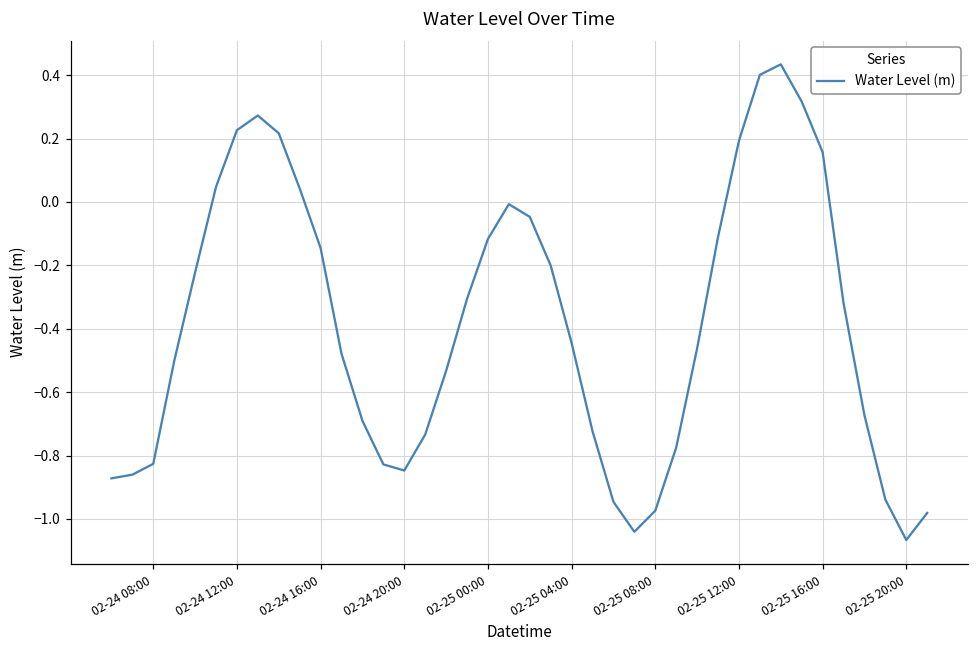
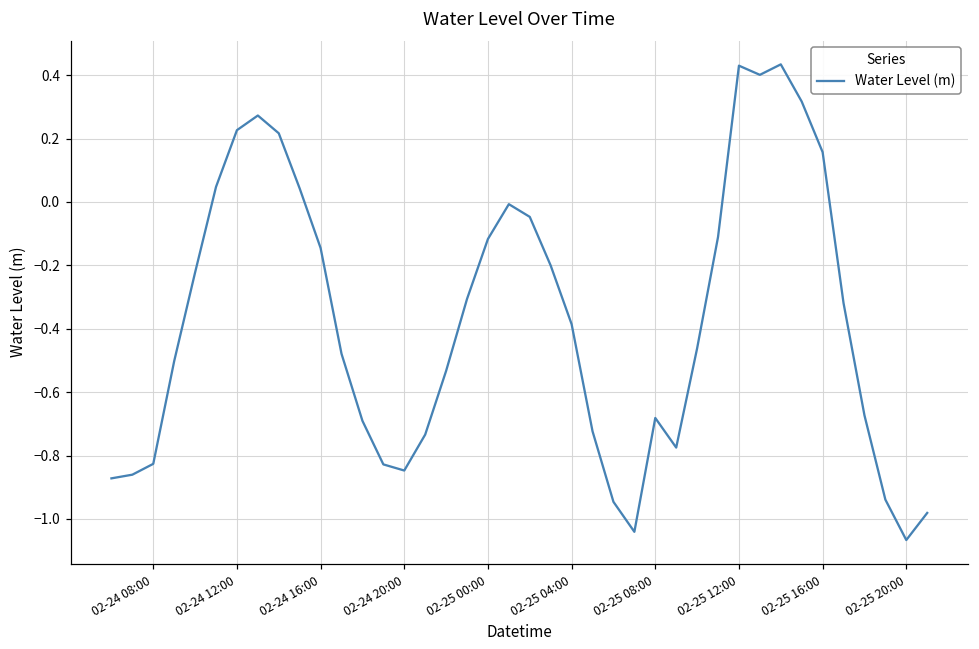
02-25 04:00: -0.44 -> -0.39
02-25 08:00: -0.97 -> -0.68
02-25 12:00: 0.19 -> 0.43
